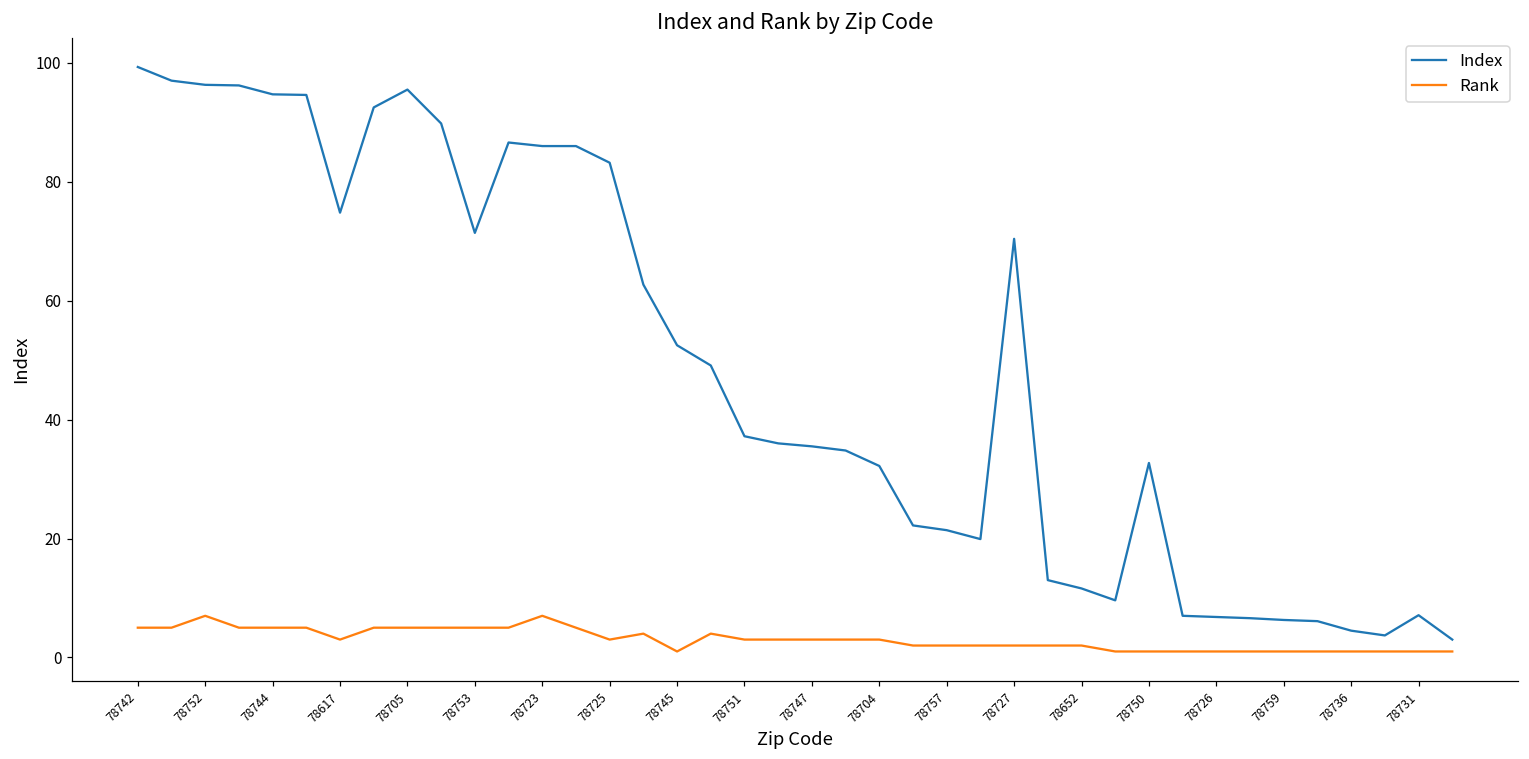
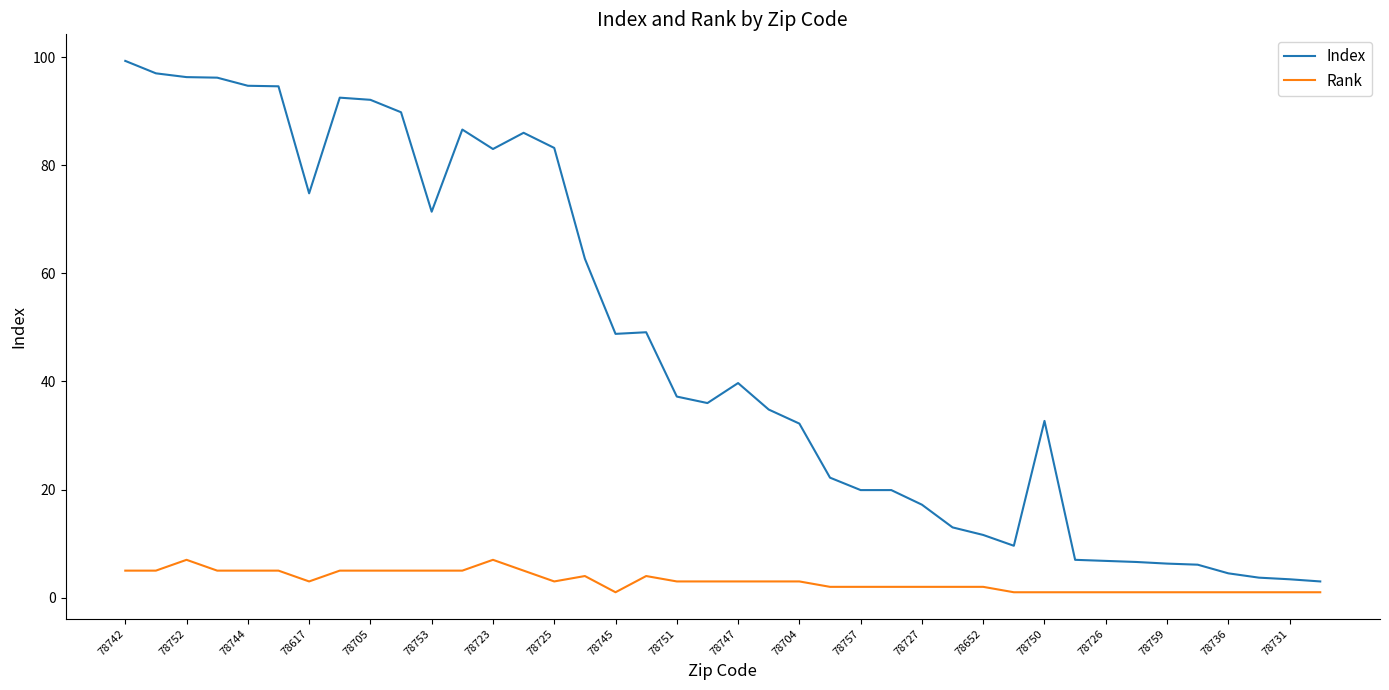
Index, 78705: 96 -> 92
Index, 78723: 86 -> 83
Index, 78745: 53 -> 49
Index, 78747: 36 -> 40
Index, 78757: 21 -> 20
Index, 78727: 70 -> 17
Index, 78731: 7 -> 3
